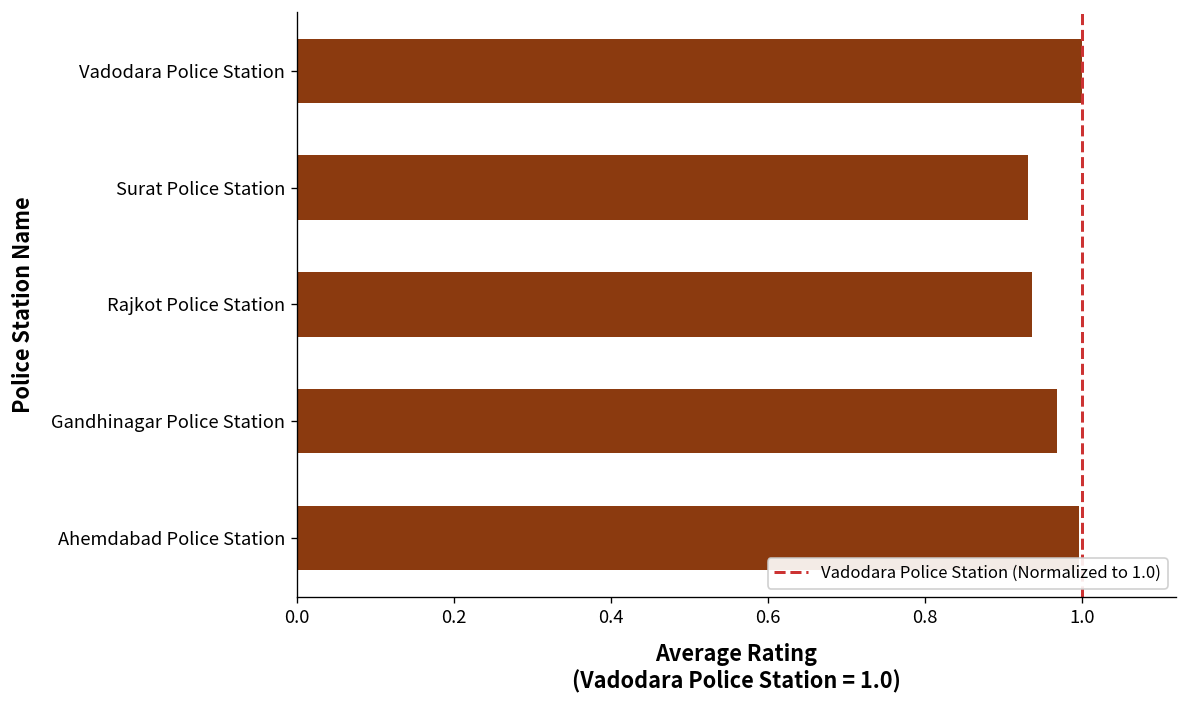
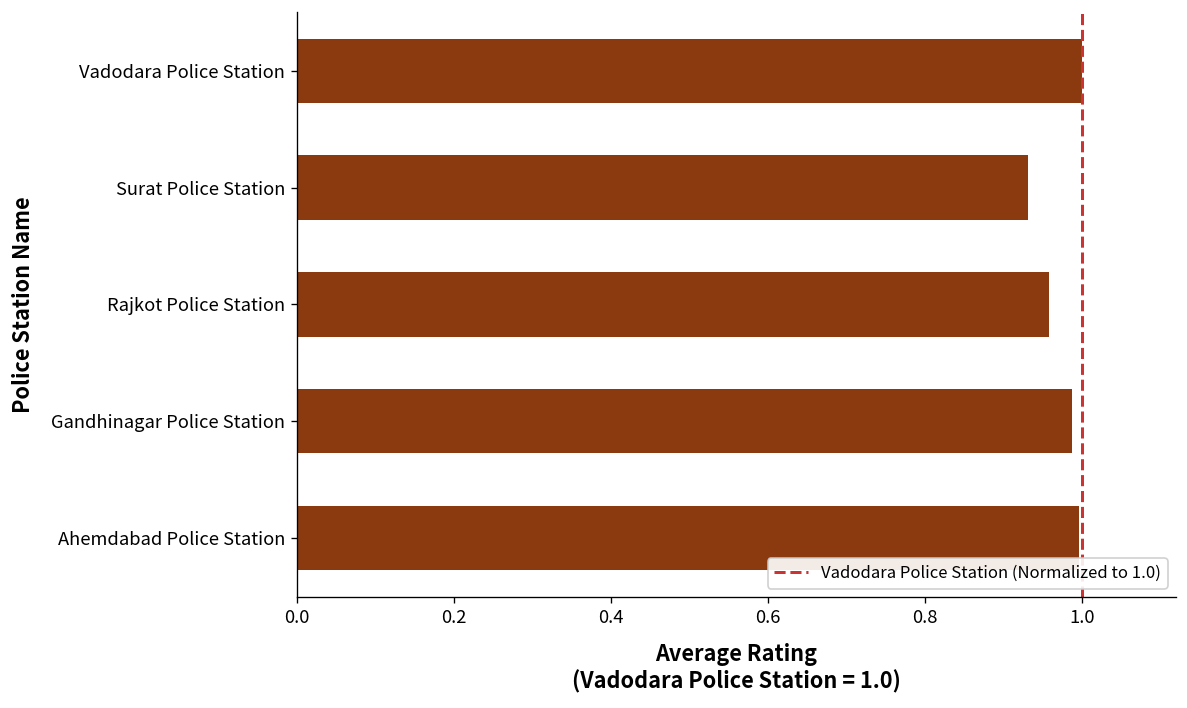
Rajkot Police Station: 0.94 -> 0.96
Gandhinagar Police Station: 0.97 -> 0.99
